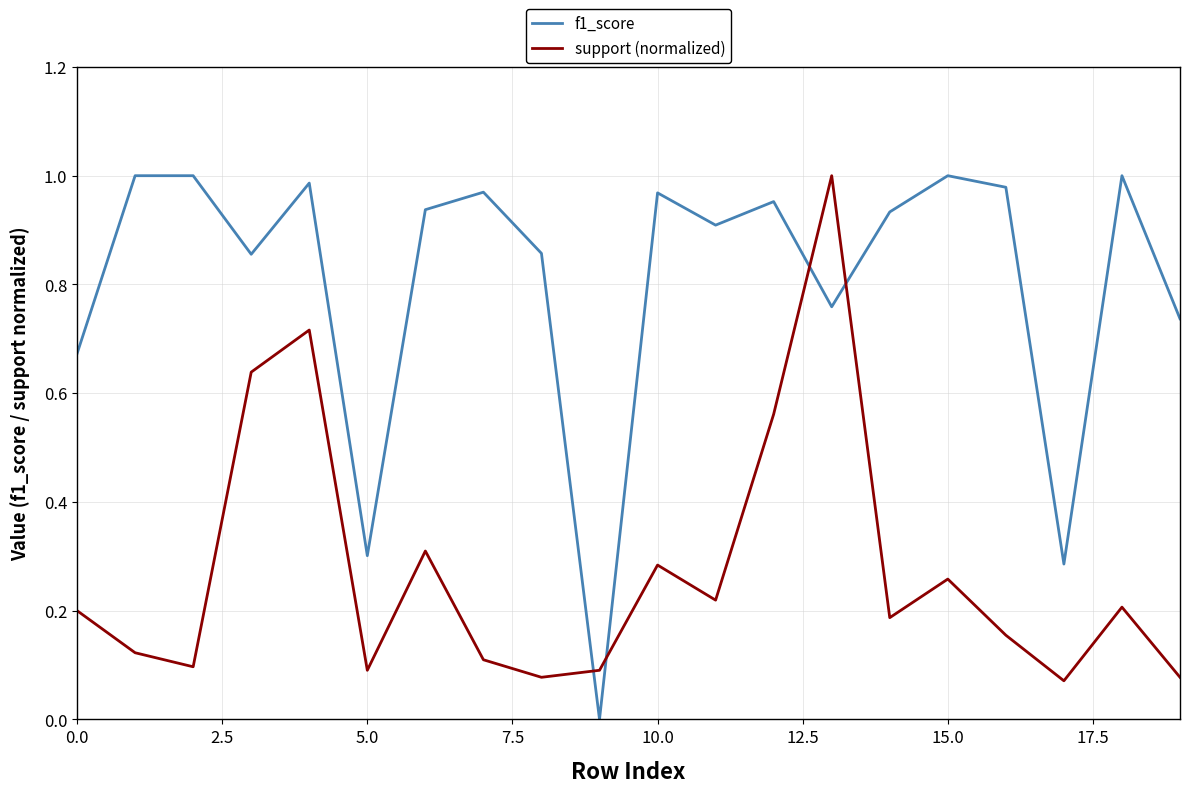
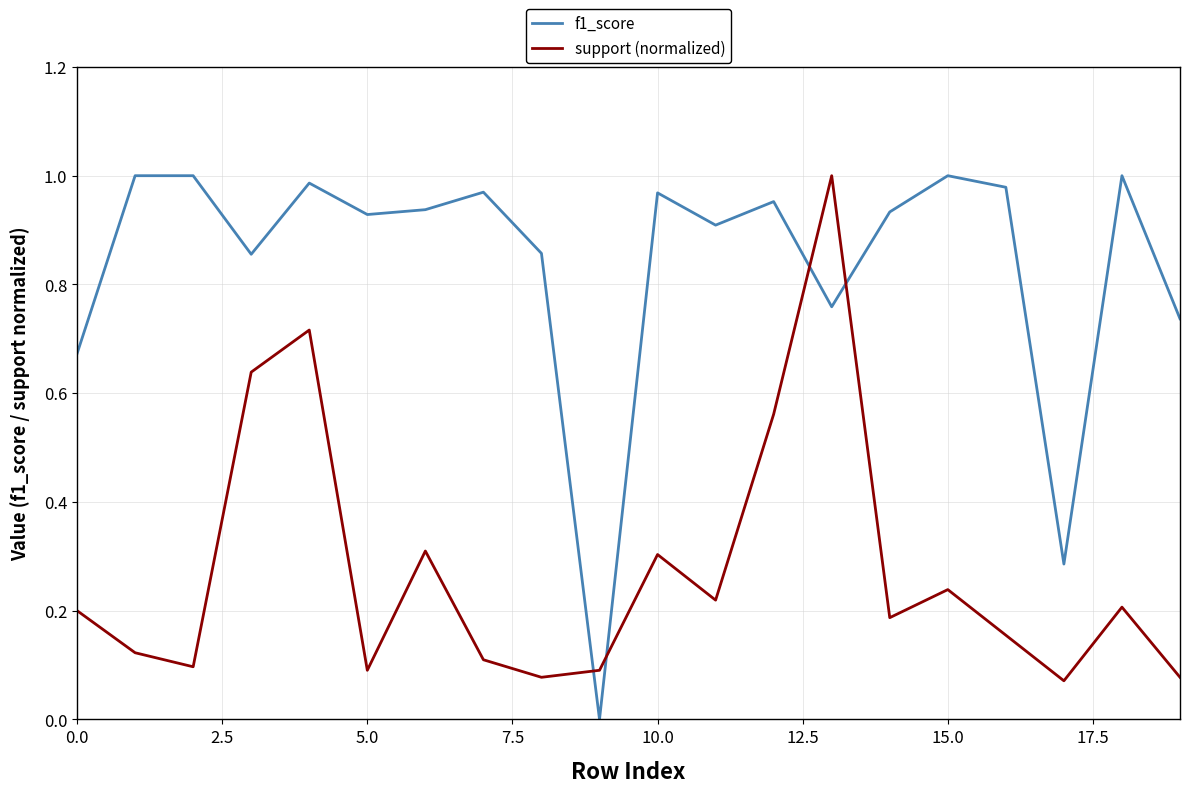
f1_score, 5.0: 0.30 -> 0.93
support (normalized), 10.0: 0.28 -> 0.30
support (normalized), 15.0: 0.26 -> 0.24
